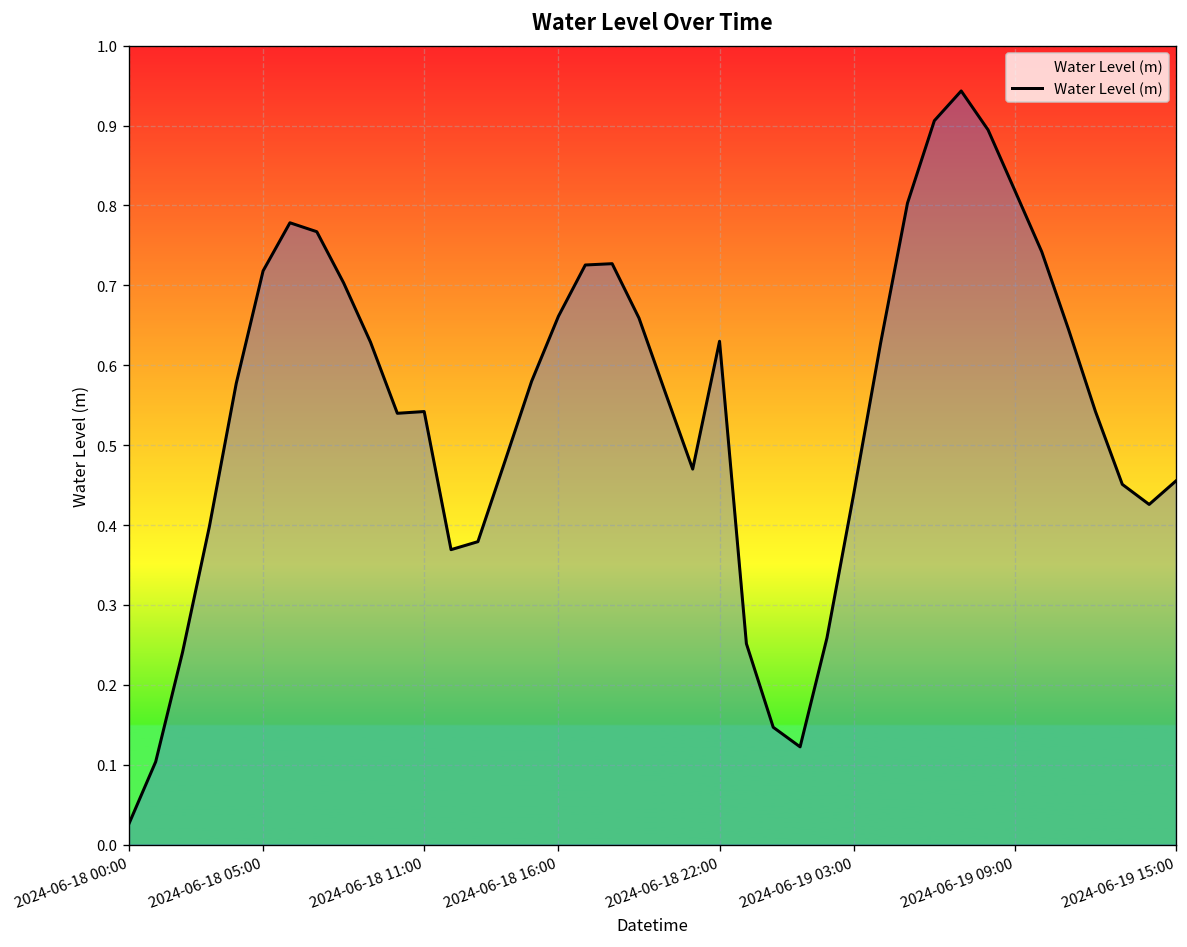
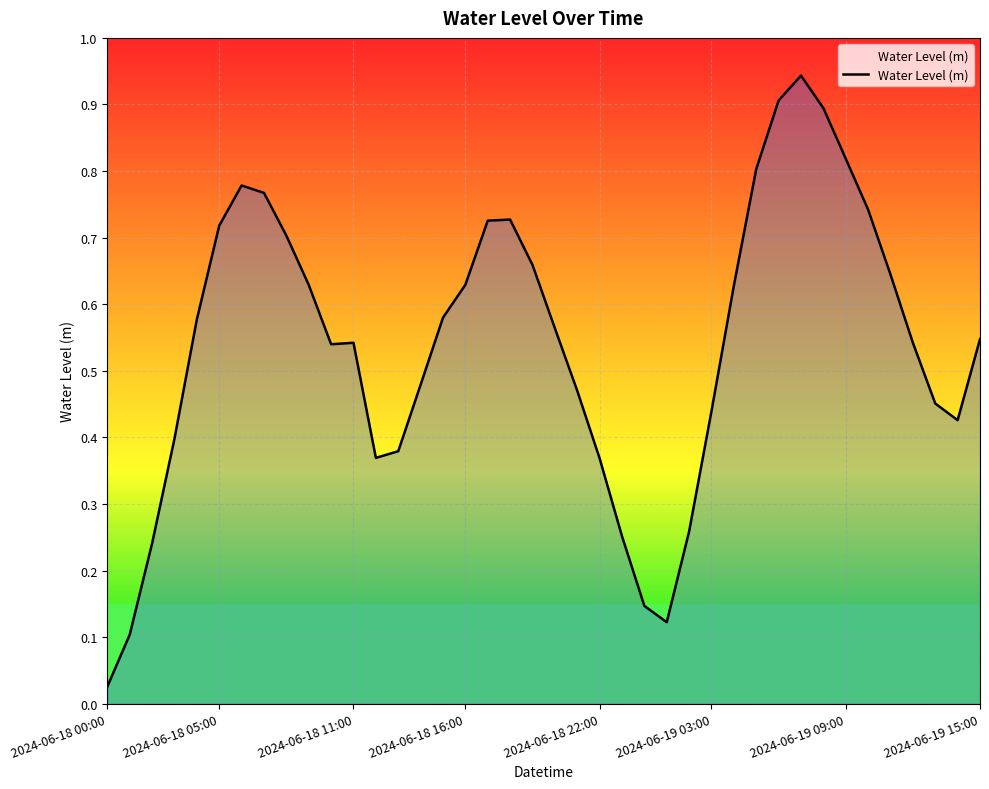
2024-06-18 16:00: 0.66 -> 0.63
2024-06-18 22:00: 0.63 -> 0.37
2024-06-19 15:00: 0.46 -> 0.55
